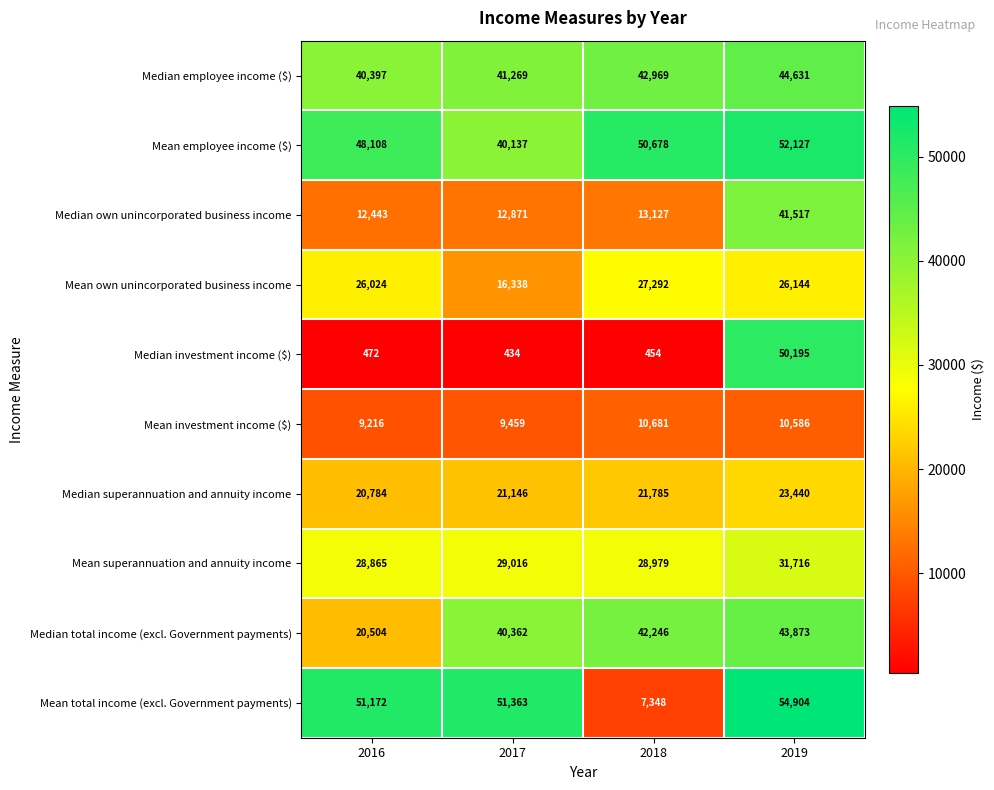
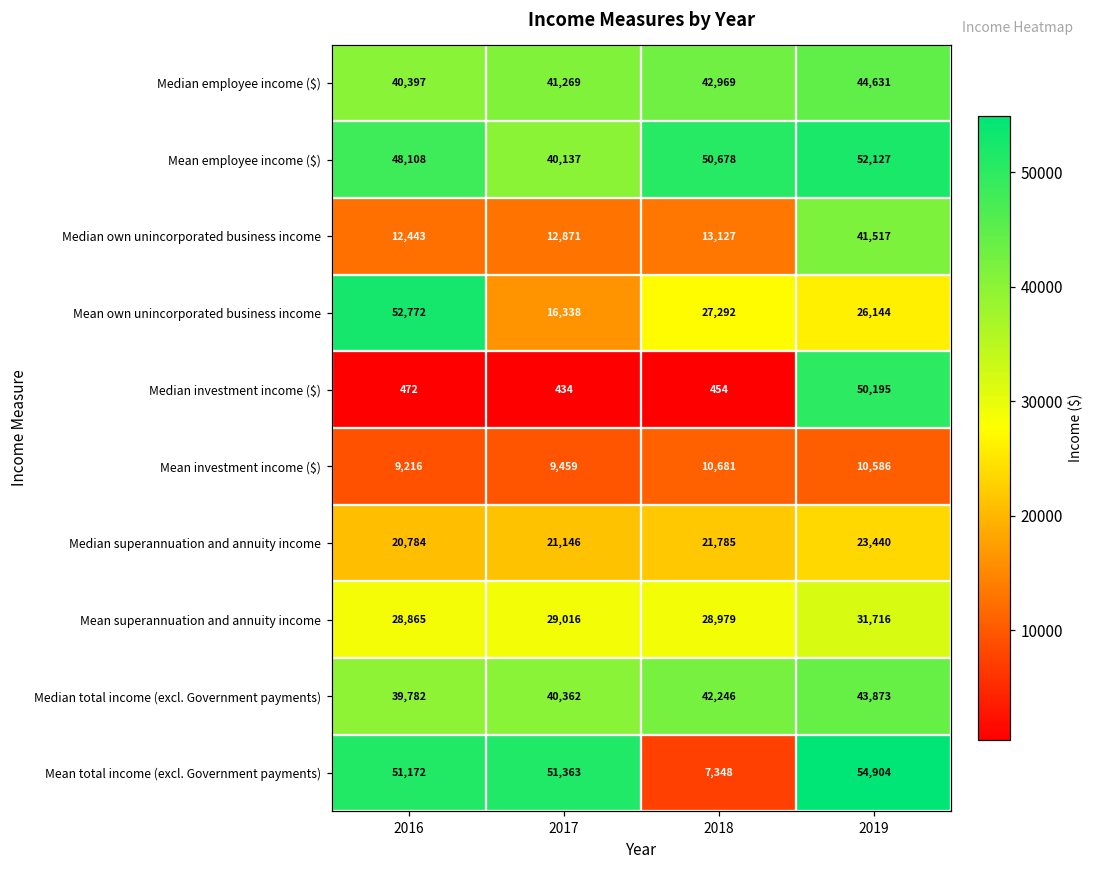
Mean own unincorporated business income, 2016: 26,024 -> 52,772
Median total income (excl. Government payments), 2016: 20,504 -> 39,782
